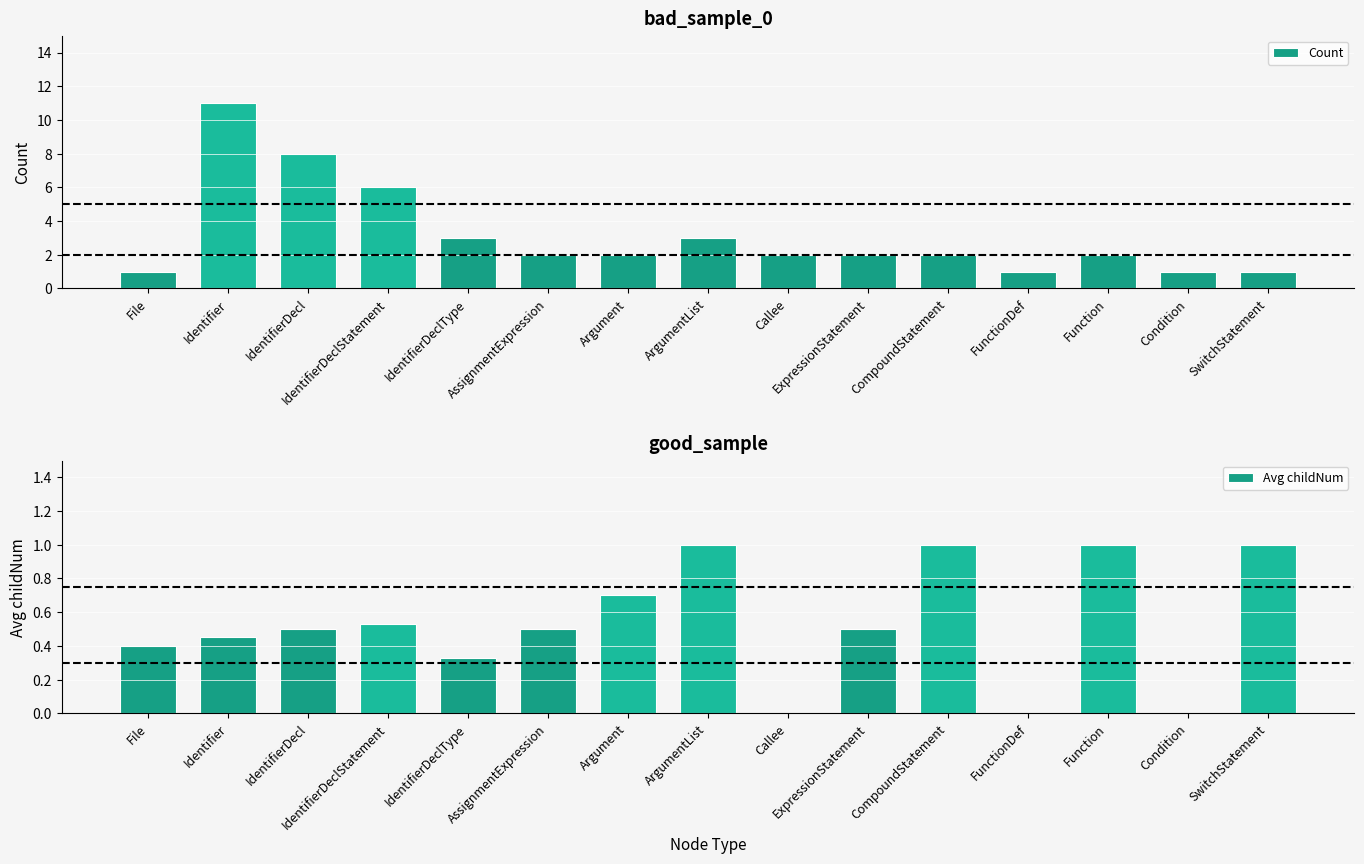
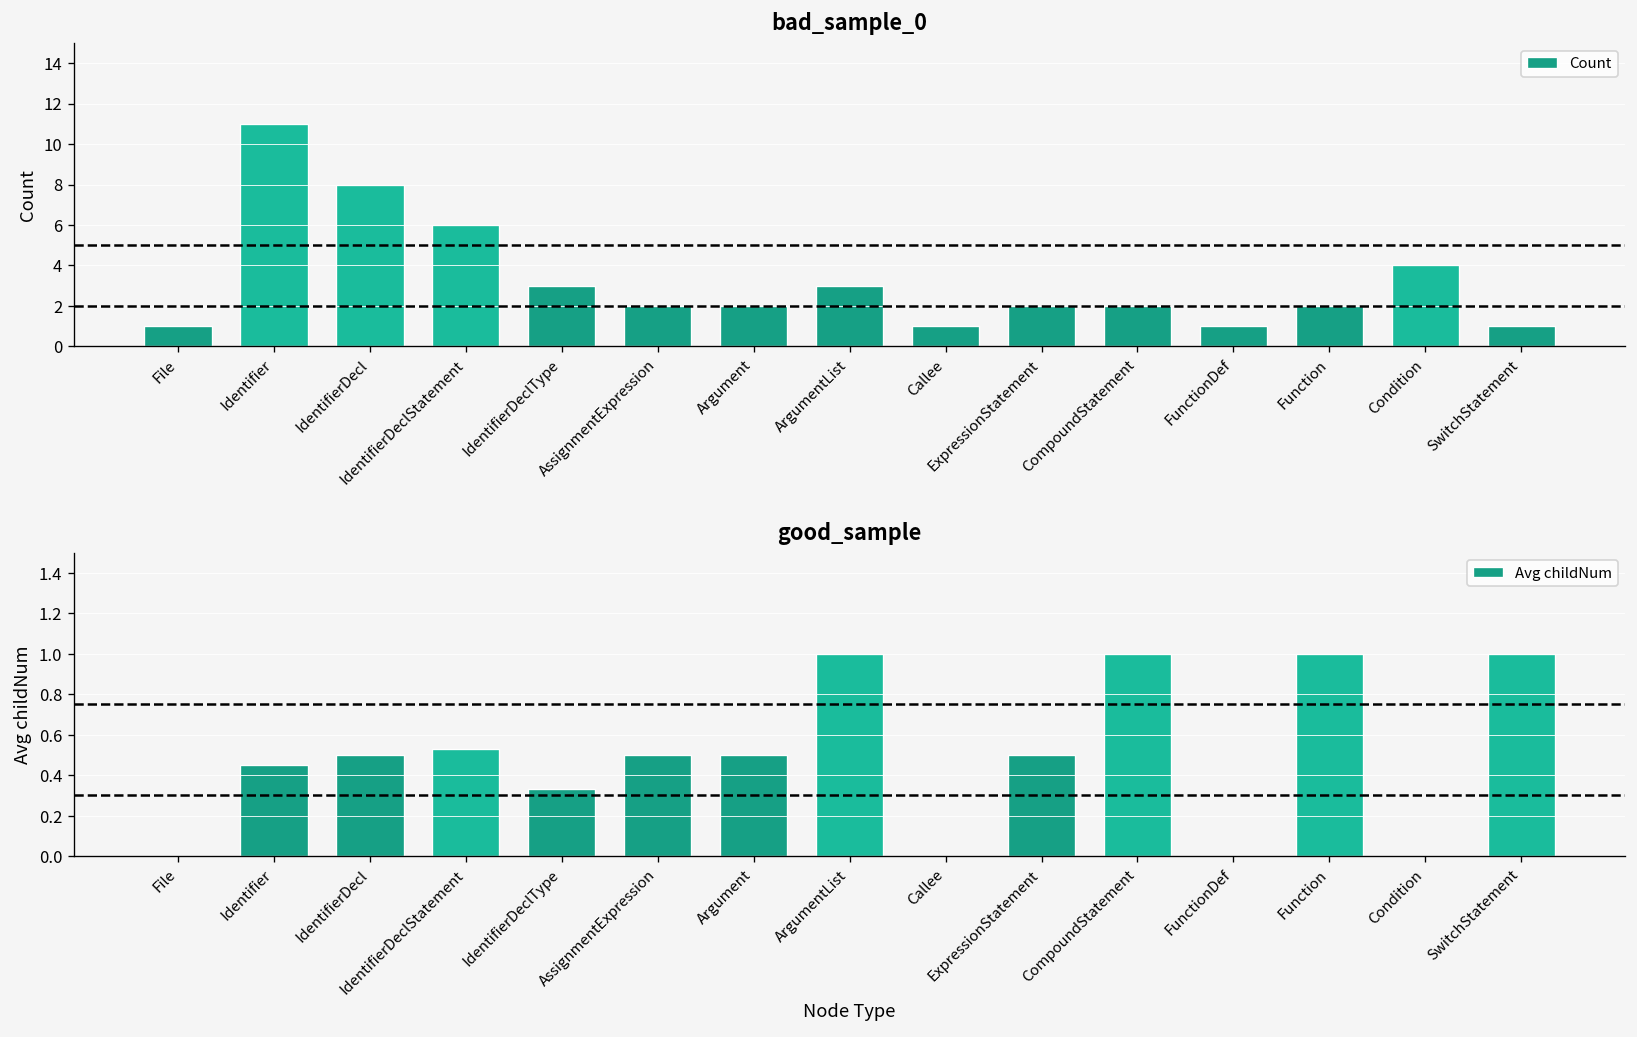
bad_sample_0, Callee: 2 -> 1
bad_sample_0, Condition: 1 -> 4
good_sample, File: 0.4 -> 0.0
good_sample, Argument: 0.7 -> 0.5
